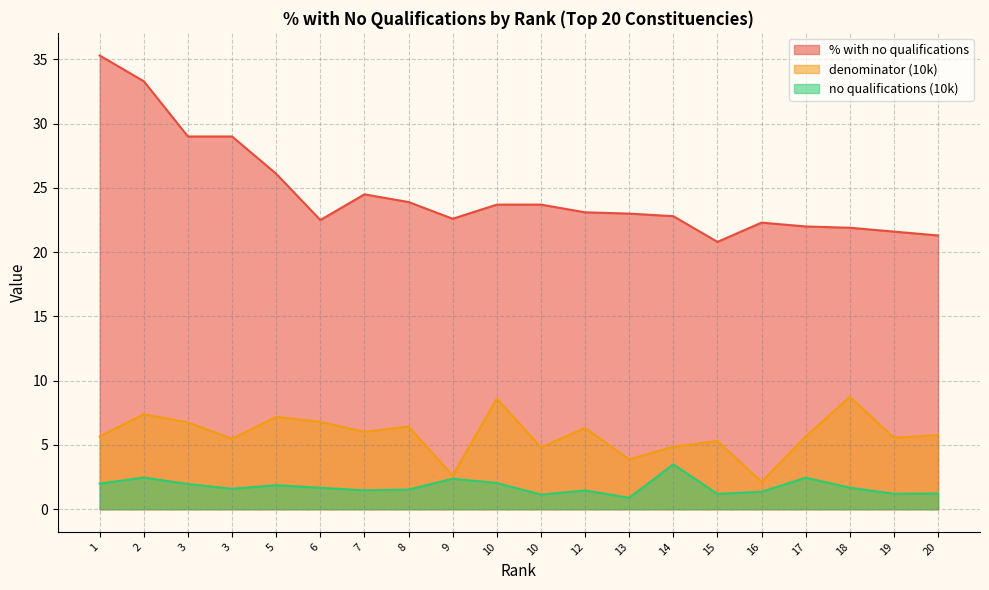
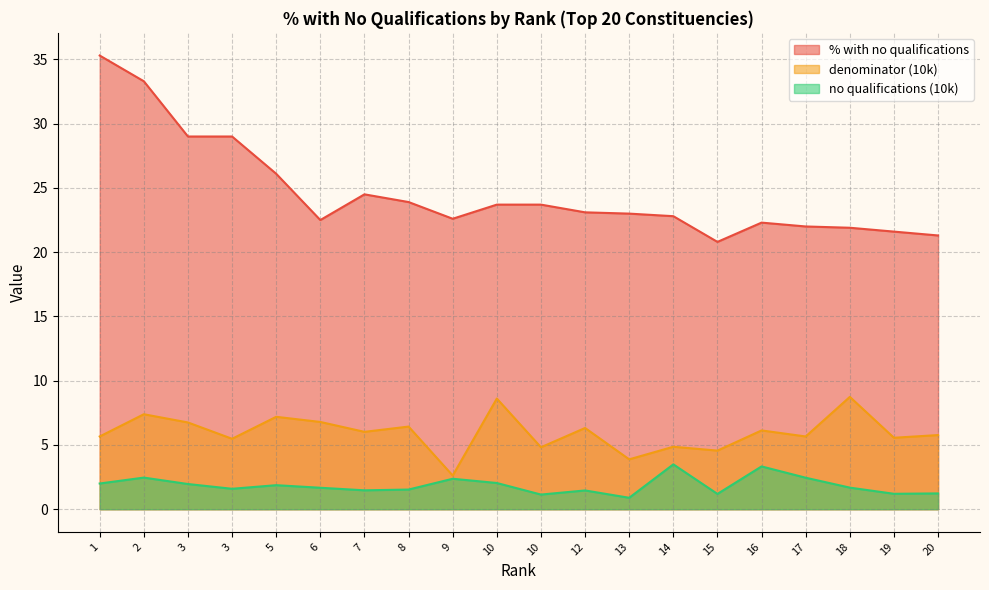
denominator (10k), 15: 5.3 -> 4.6
denominator (10k), 16: 2.1 -> 6.1
no qualifications (10k), 16: 1.4 -> 3.3
